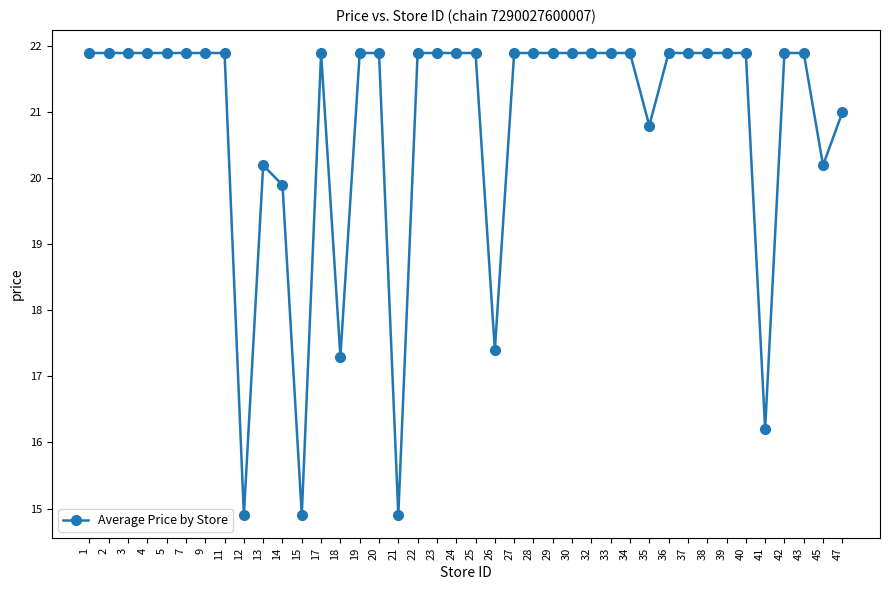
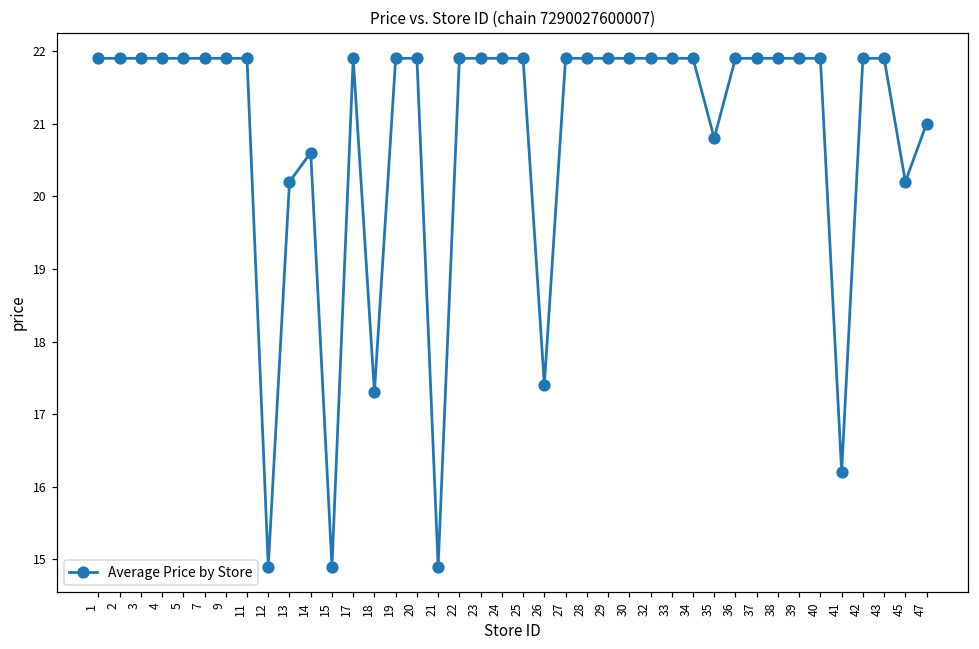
14: 19.9 -> 20.6
